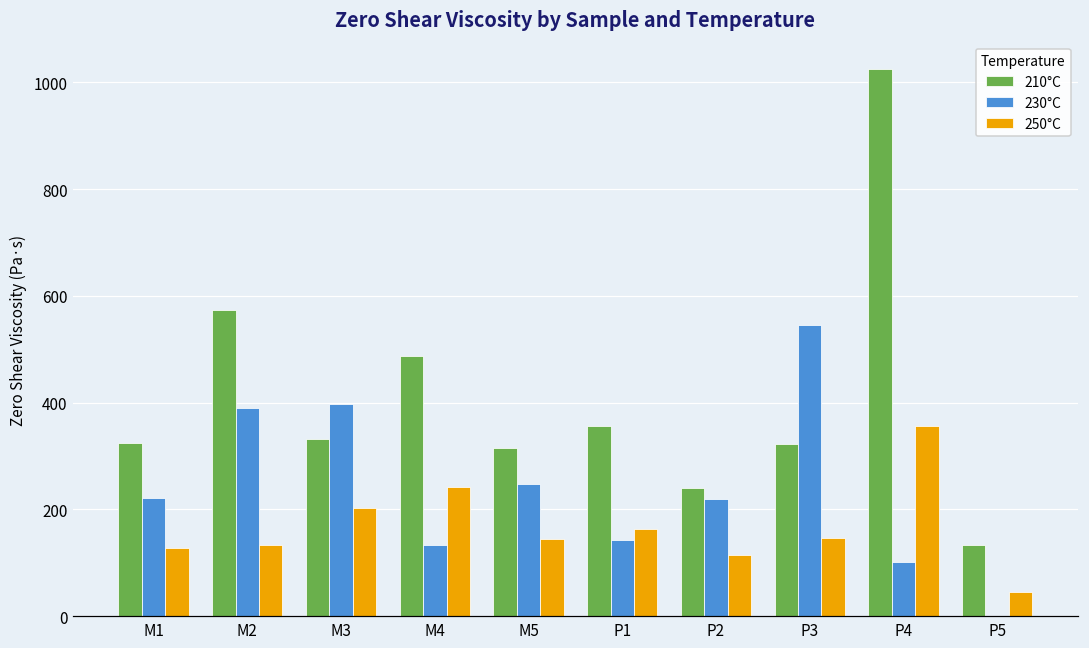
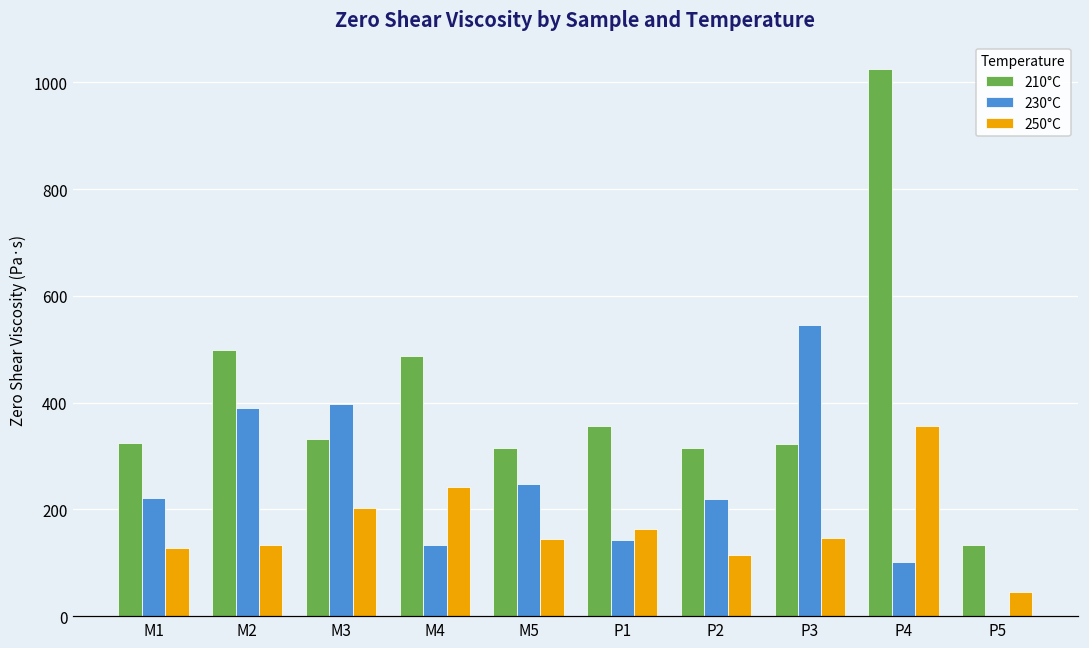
210°C, M2: 570 -> 500
210°C, P2: 240 -> 310
